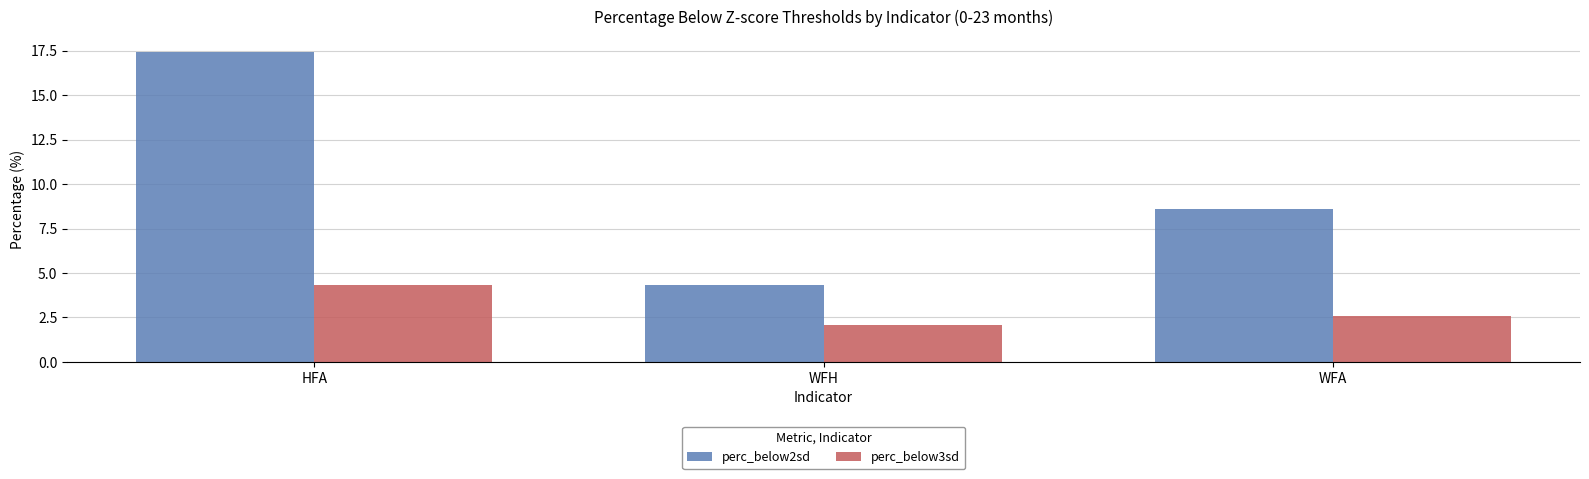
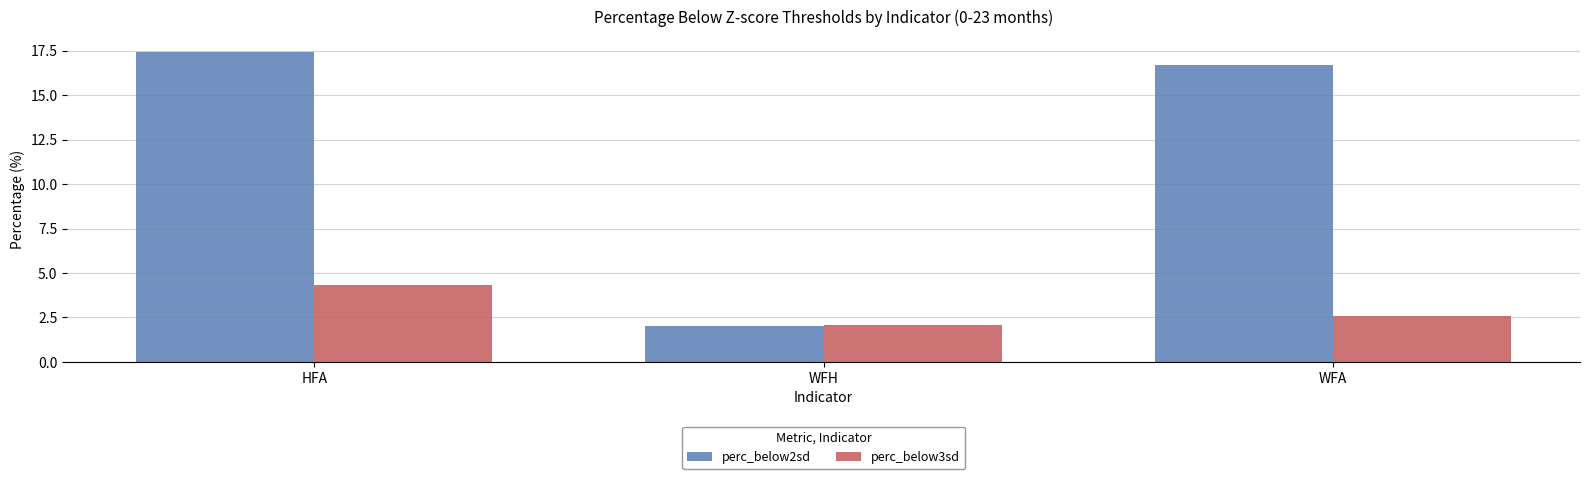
perc_below2sd, WFH: 4.3 -> 2.0
perc_below2sd, WFA: 8.6 -> 16.7
